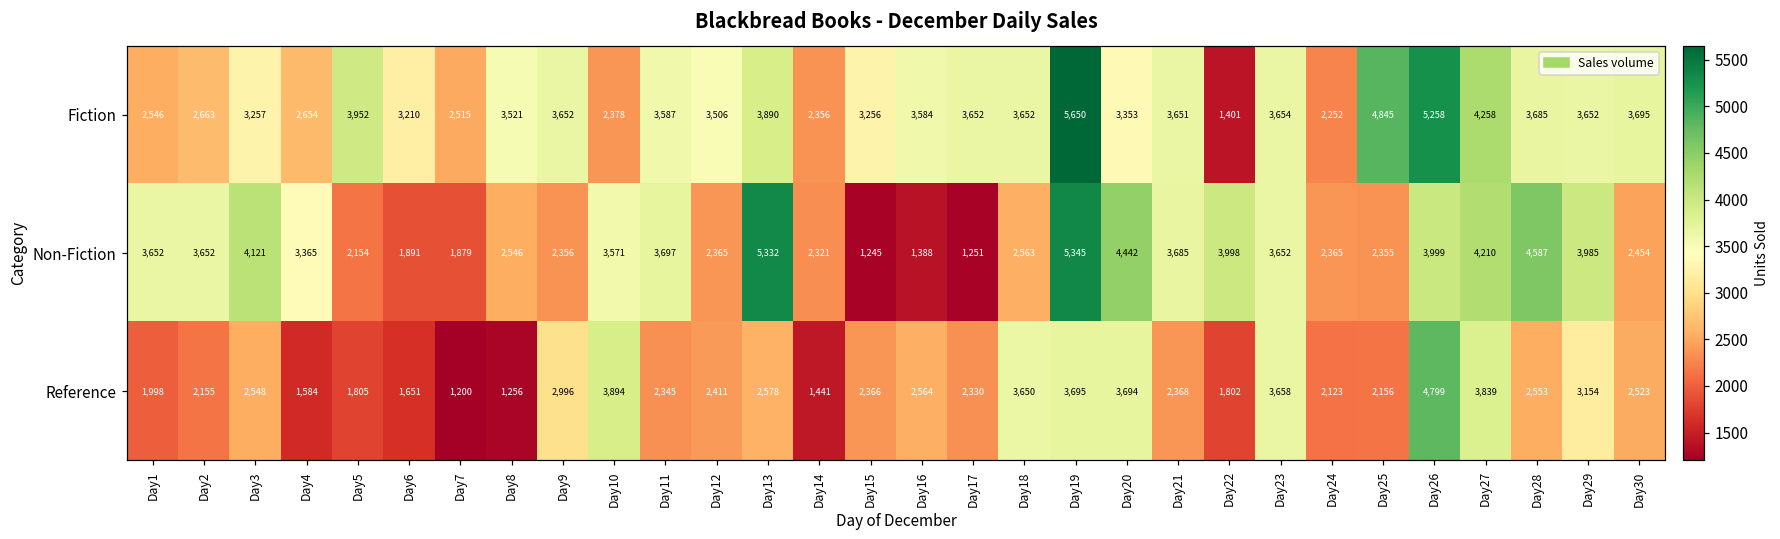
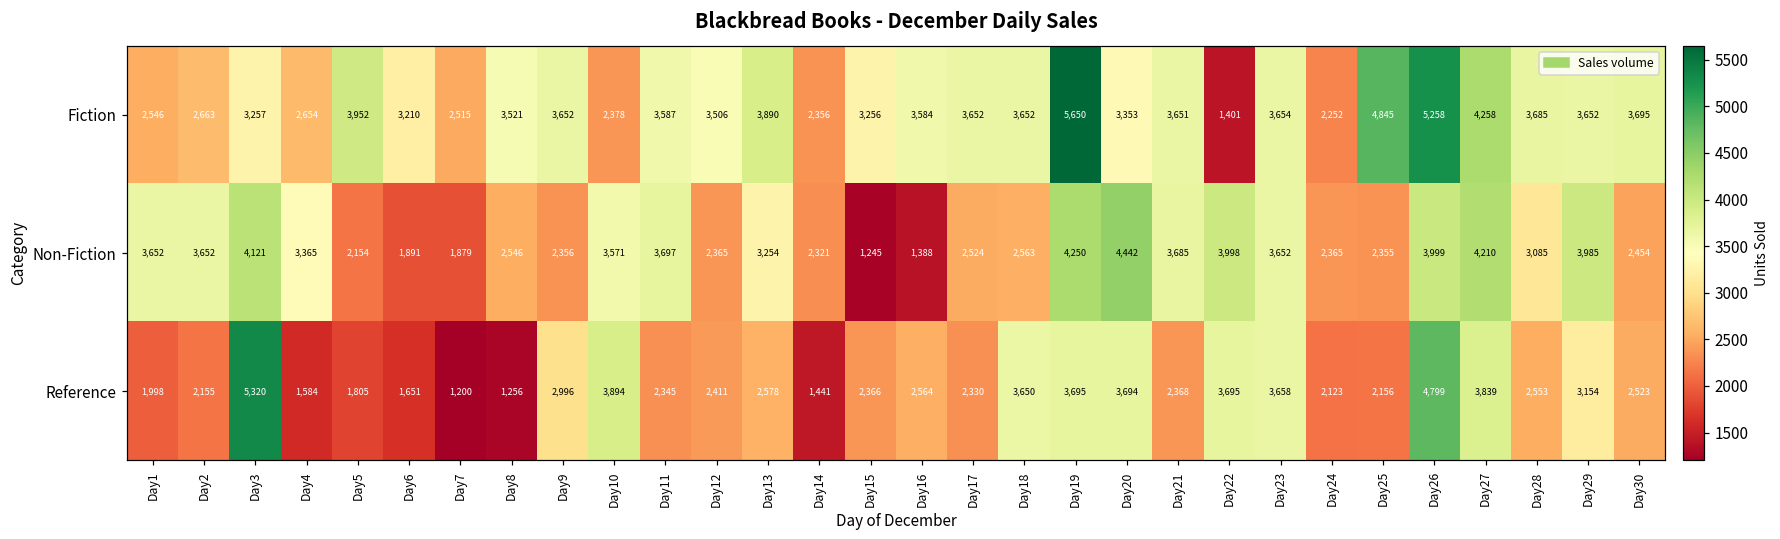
Non-Fiction, Day13: 5,332 -> 3,254
Non-Fiction, Day17: 1,251 -> 2,524
Non-Fiction, Day19: 5,345 -> 4,250
Non-Fiction, Day28: 4,587 -> 3,085
Reference, Day3: 2,548 -> 5,320
Reference, Day22: 1,802 -> 3,695
